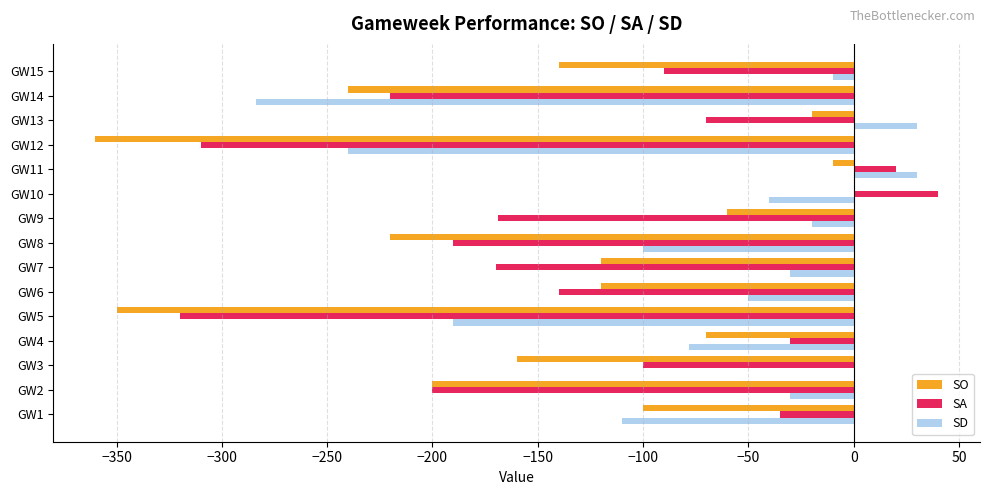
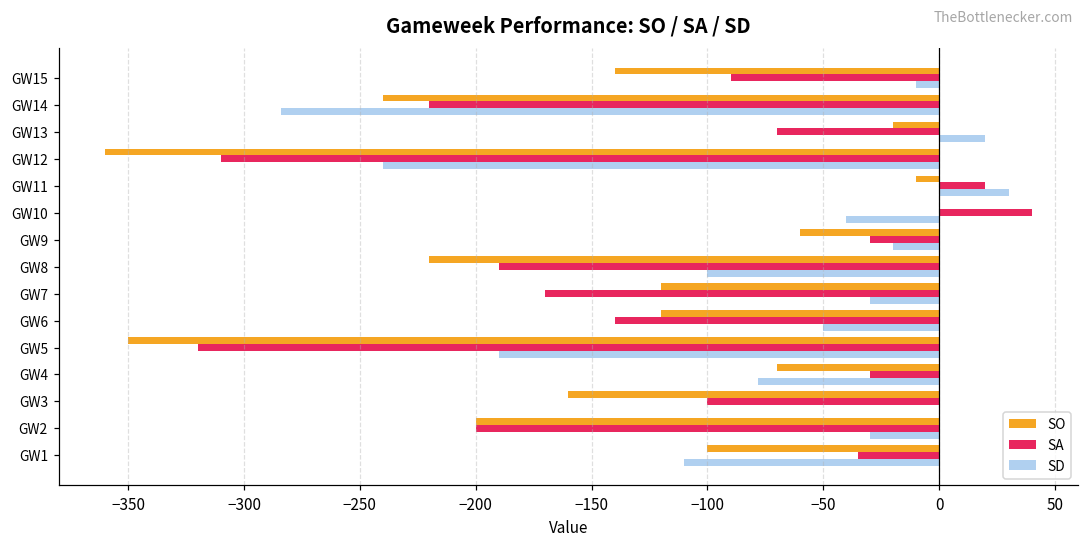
SD, GW13: 30 -> 20
SA, GW9: -169 -> -30
